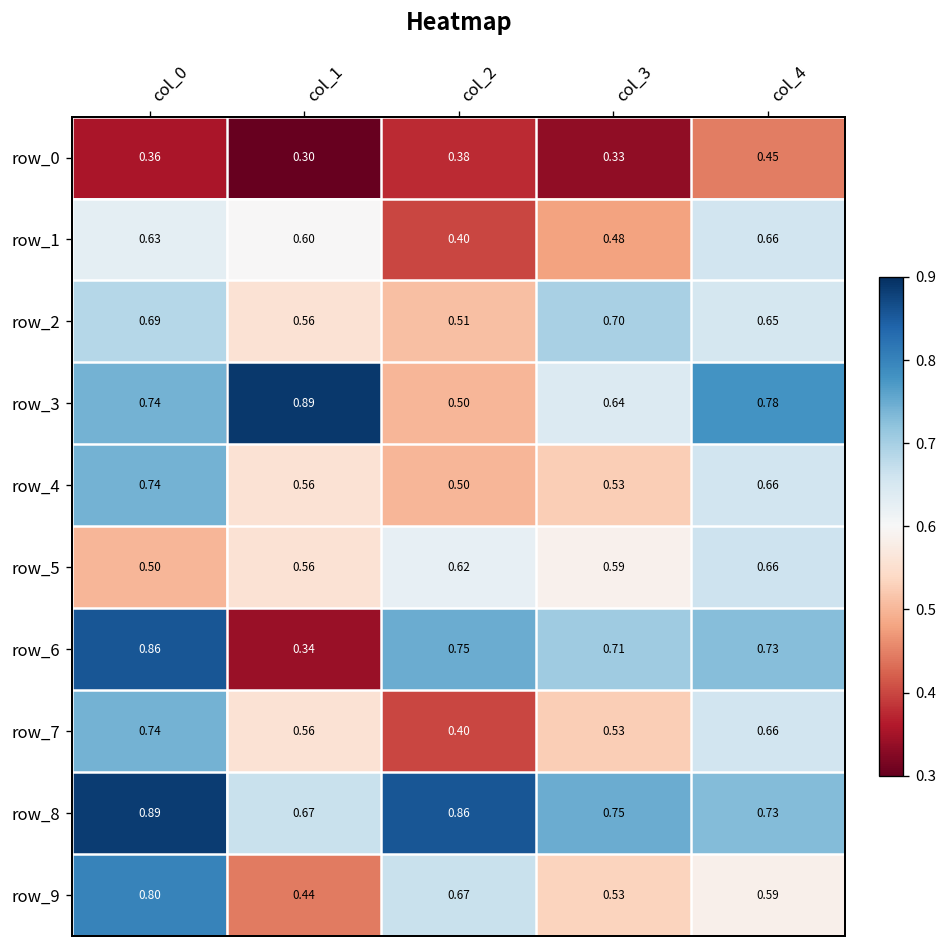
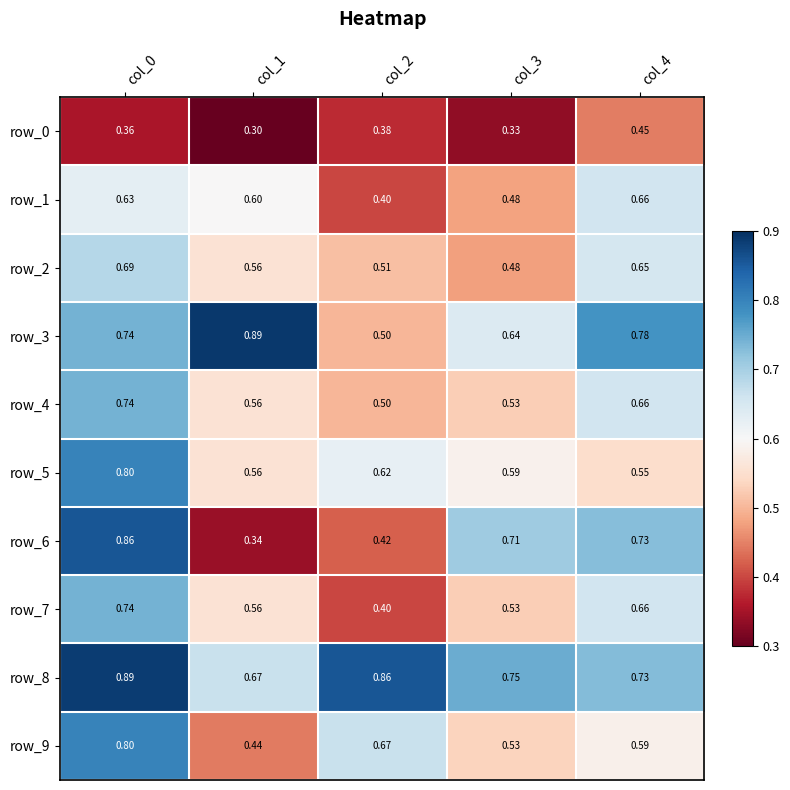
row_2, col_3: 0.70 -> 0.48
row_5, col_0: 0.50 -> 0.80
row_5, col_4: 0.66 -> 0.55
row_6, col_2: 0.75 -> 0.42
